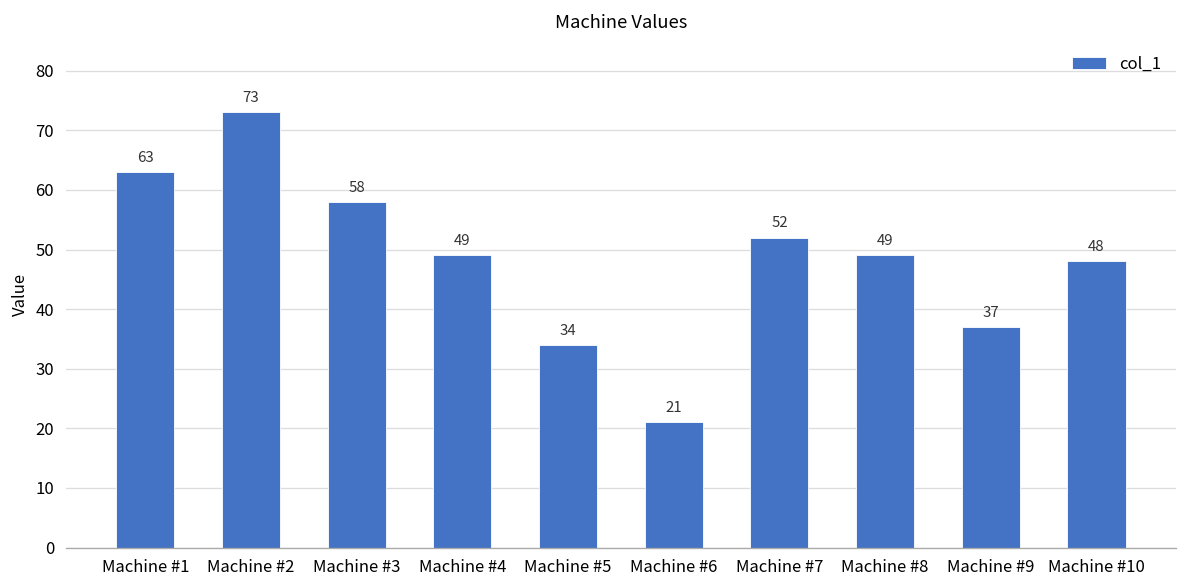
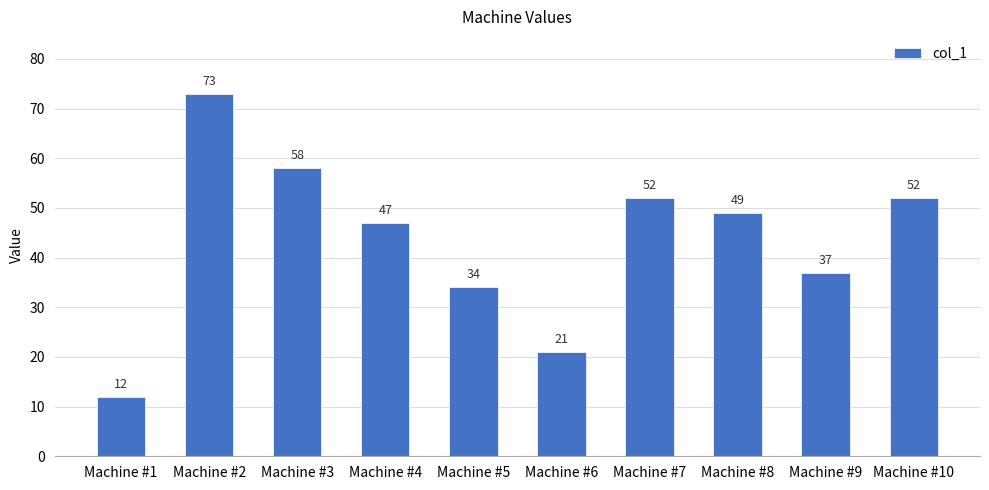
Machine #1: 63 -> 12
Machine #4: 49 -> 47
Machine #10: 48 -> 52
